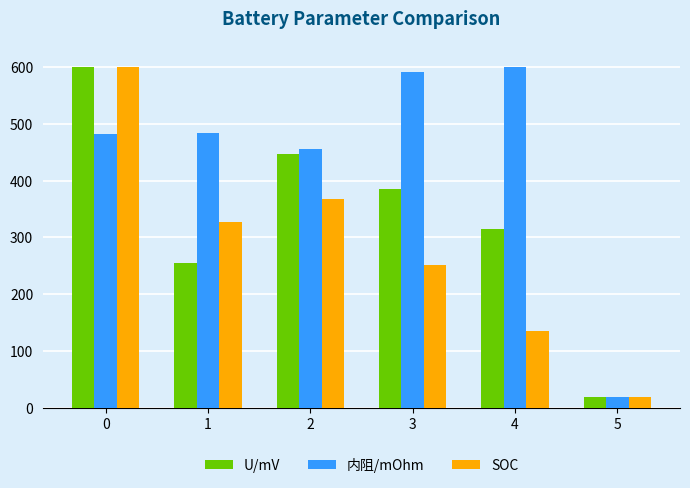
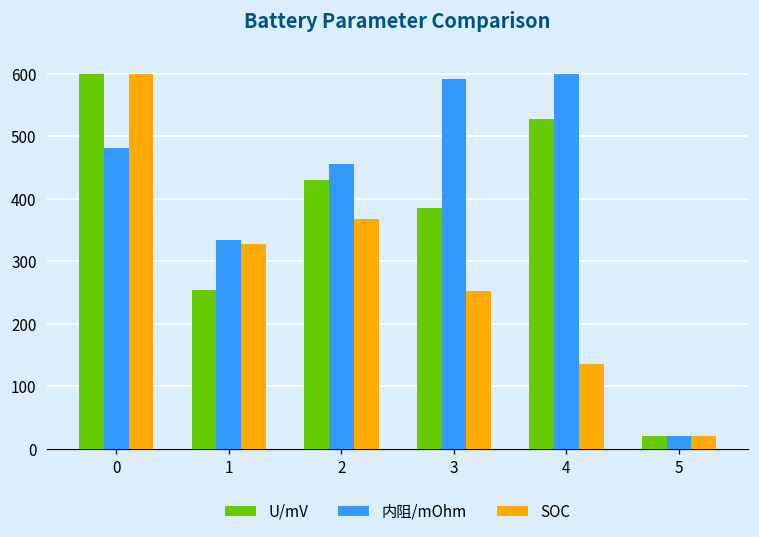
内阻/mOhm, 1: 480 -> 330
U/mV, 2: 450 -> 430
U/mV, 4: 310 -> 530
